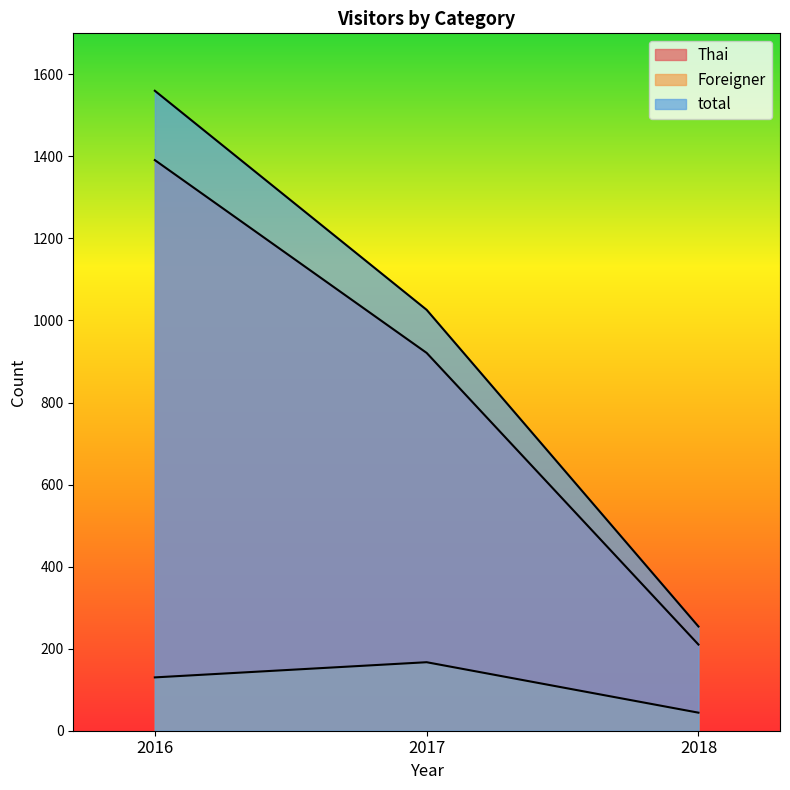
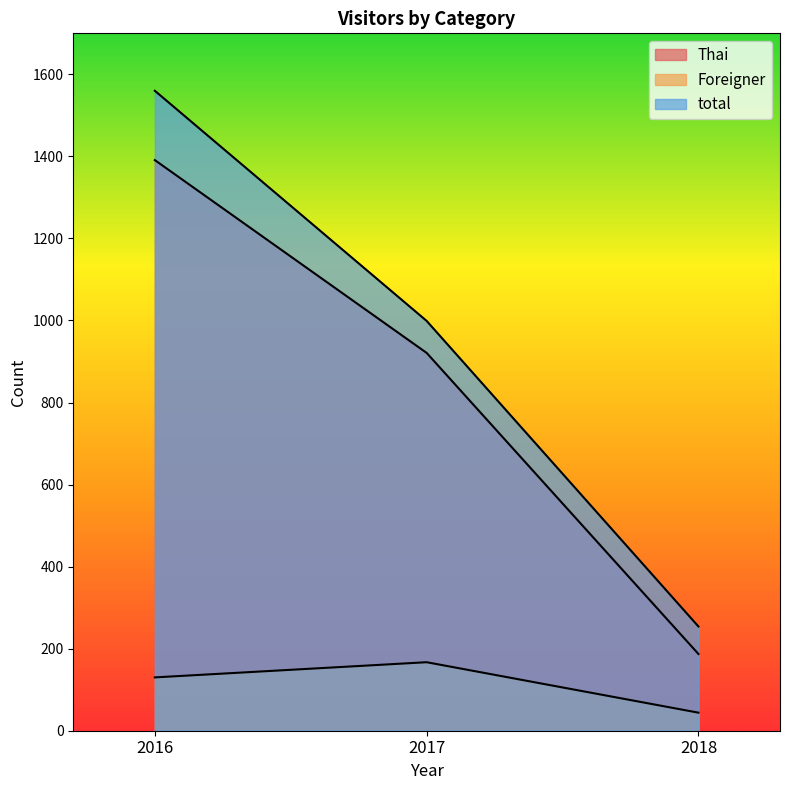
total, 2017: 1030 -> 1000
Thai, 2018: 210 -> 190
